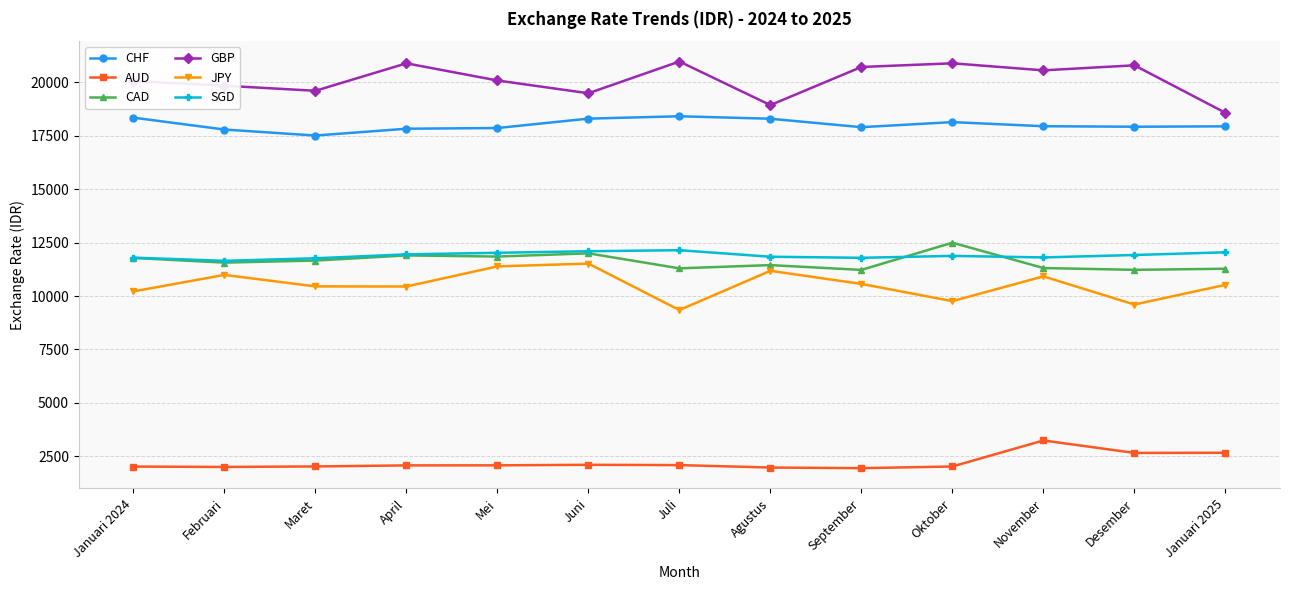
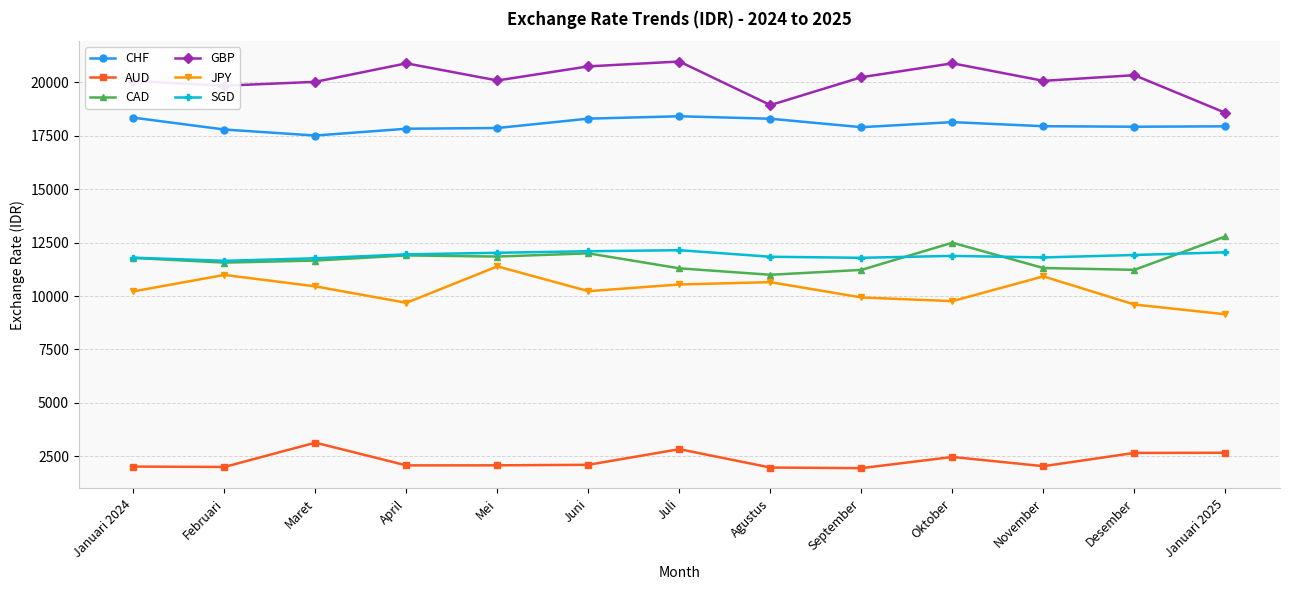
AUD, Maret: 2000 -> 3100
GBP, Maret: 19600 -> 20000
JPY, April: 10400 -> 9700
GBP, Juni: 19500 -> 20700
JPY, Juni: 11500 -> 10200
AUD, Juli: 2100 -> 2800
JPY, Juli: 9300 -> 10500
CAD, Agustus: 11400 -> 11000
JPY, Agustus: 11200 -> 10600
GBP, September: 20700 -> 20200
JPY, September: 10600 -> 9900
AUD, Oktober: 2000 -> 2500
AUD, November: 3200 -> 2000
GBP, November: 20600 -> 20100
GBP, Desember: 20800 -> 20300
CAD, Januari 2025: 11300 -> 12800
JPY, Januari 2025: 10500 -> 9100
